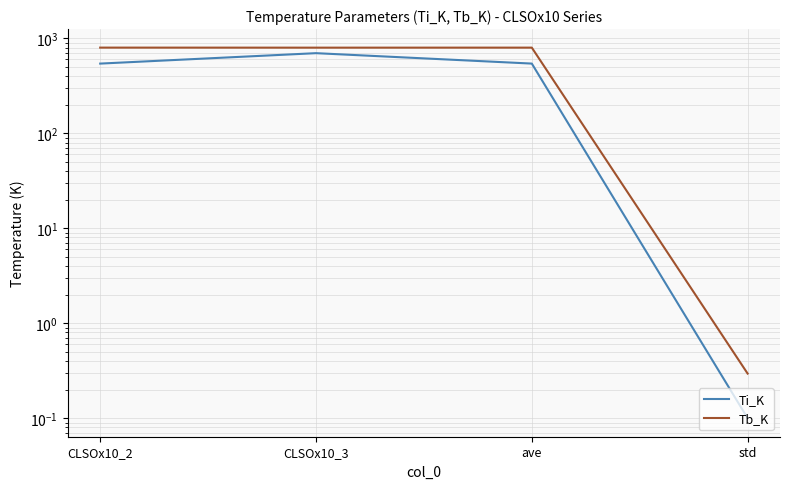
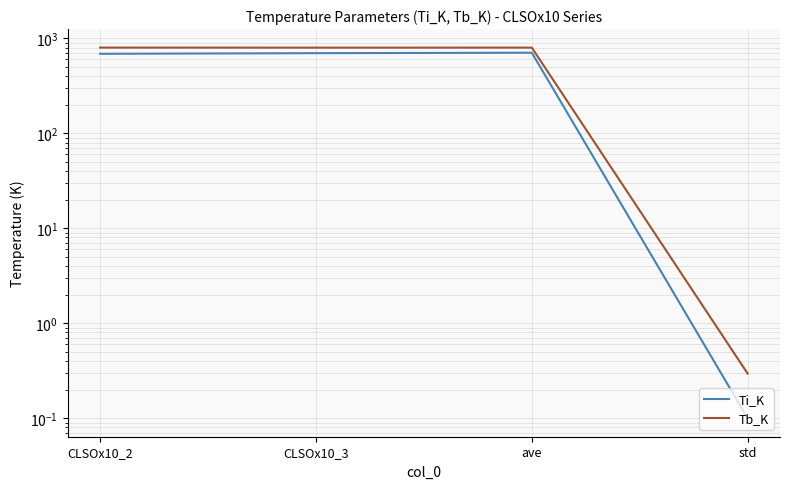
Ti_K, CLSOx10_2: 500 -> 700
Ti_K, ave: 500 -> 700
